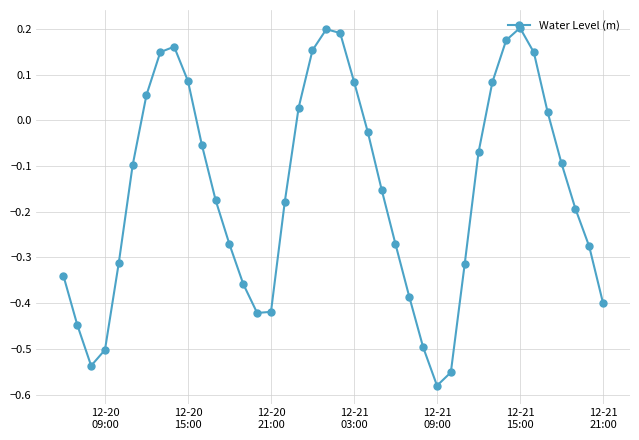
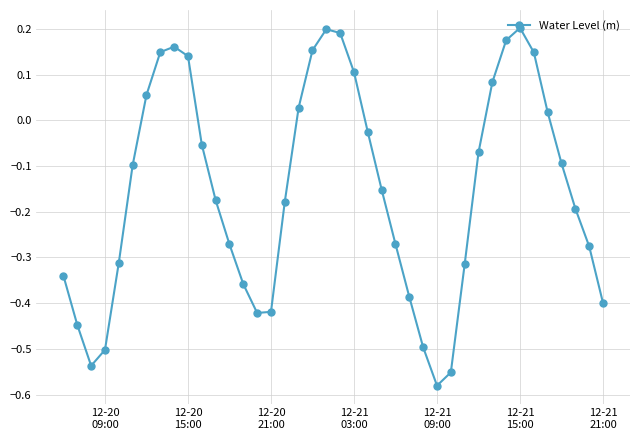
12-20 15:00: 0.09 -> 0.14
12-21 03:00: 0.08 -> 0.11
